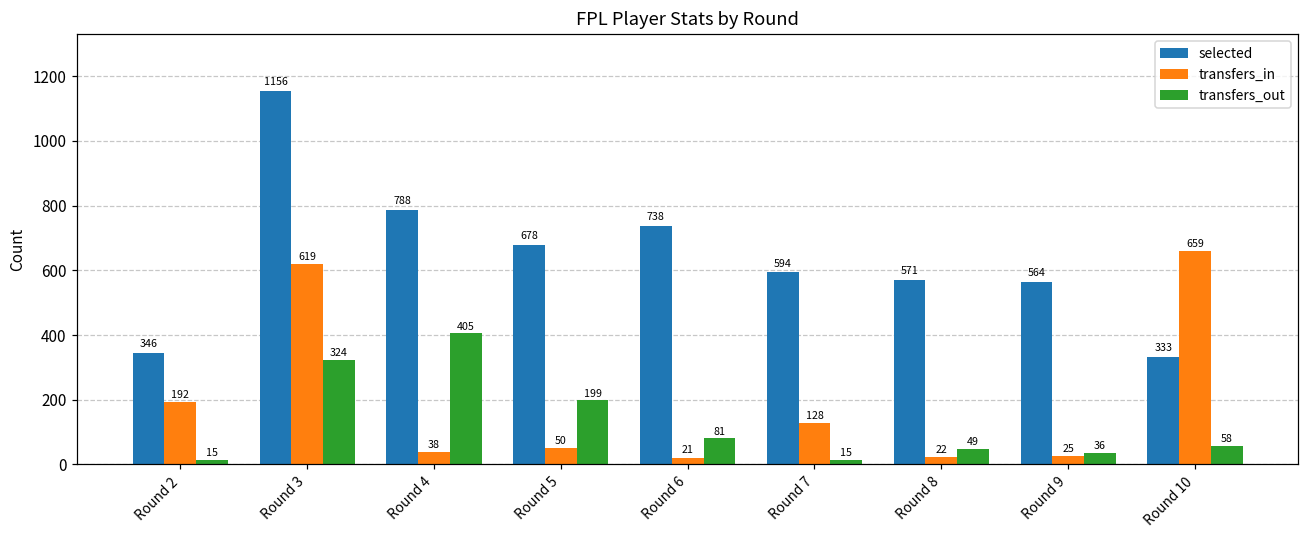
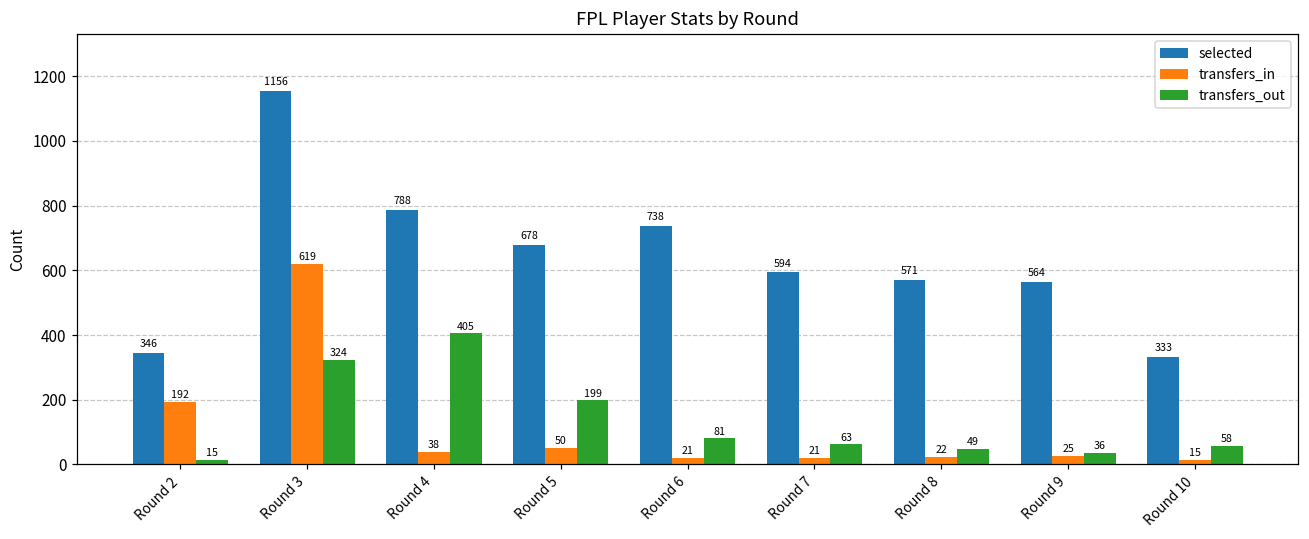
transfers_in, Round 7: 128 -> 21
transfers_out, Round 7: 15 -> 63
transfers_in, Round 10: 659 -> 15
